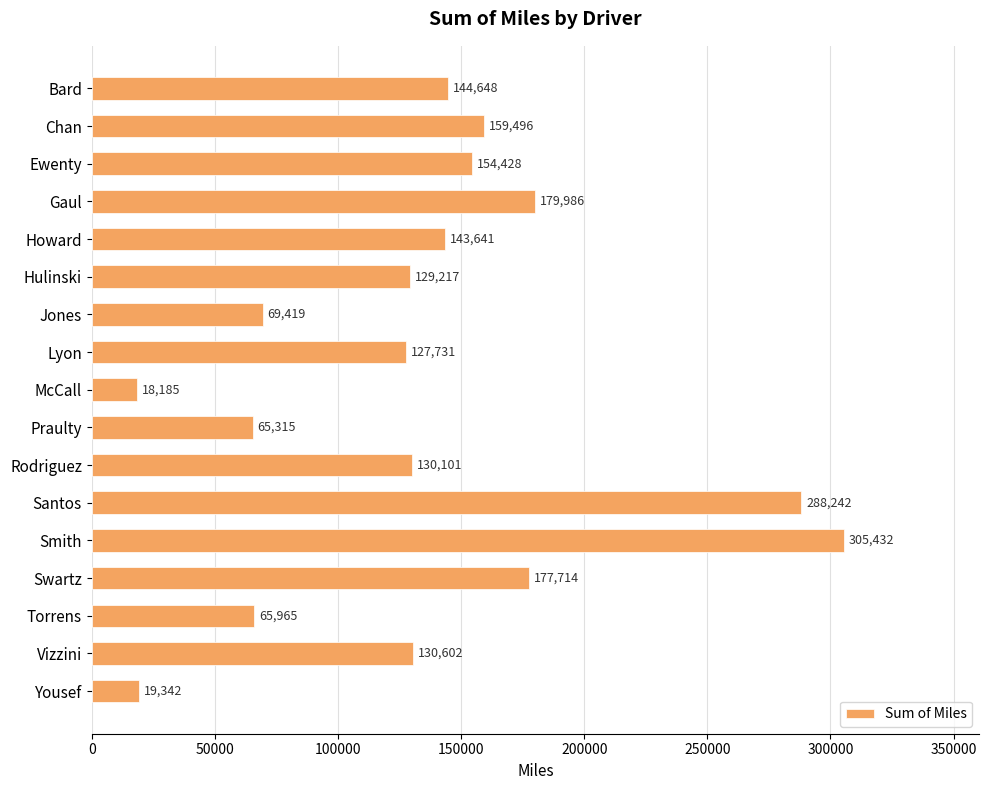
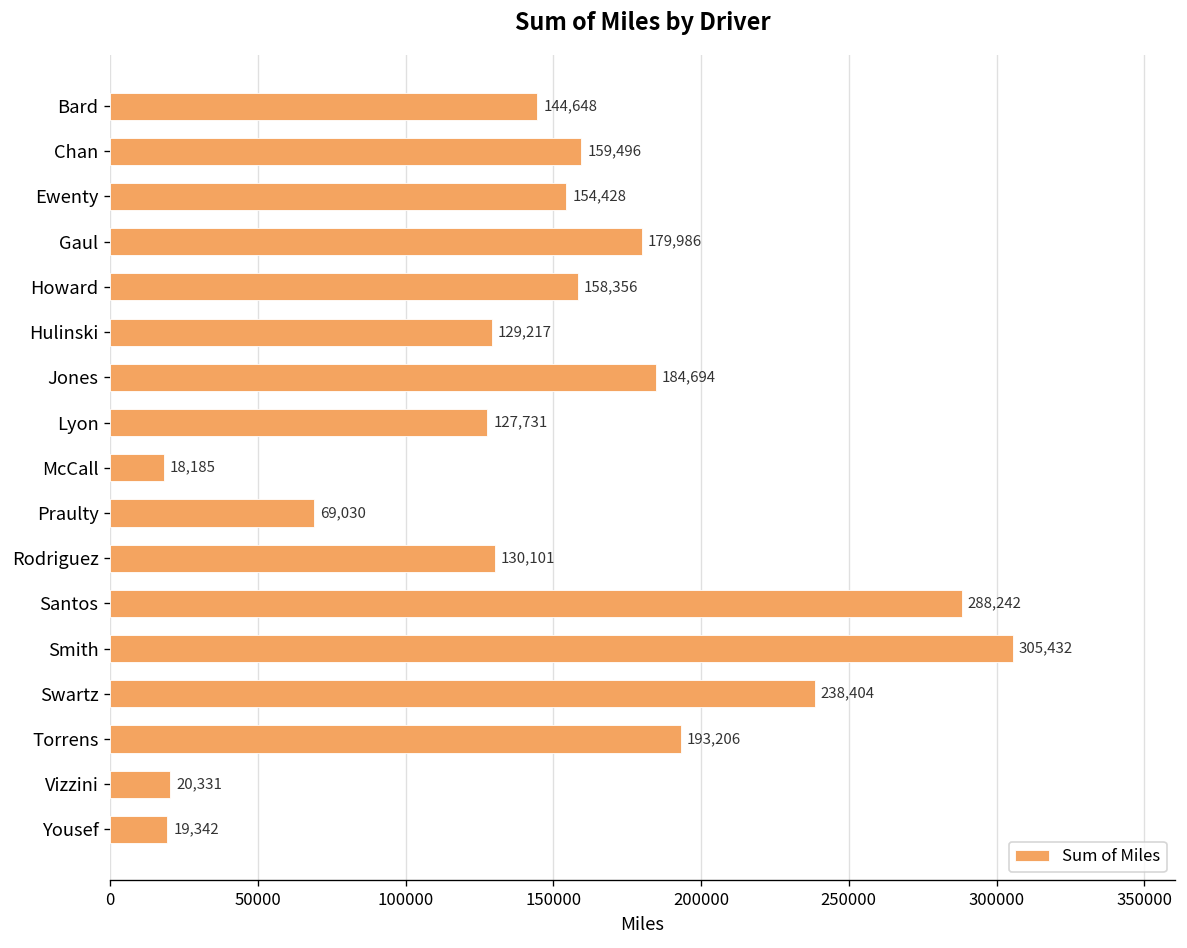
Howard: 143,641 -> 158,356
Jones: 69,419 -> 184,694
Praulty: 65,315 -> 69,030
Swartz: 177,714 -> 238,404
Torrens: 65,965 -> 193,206
Vizzini: 130,602 -> 20,331
